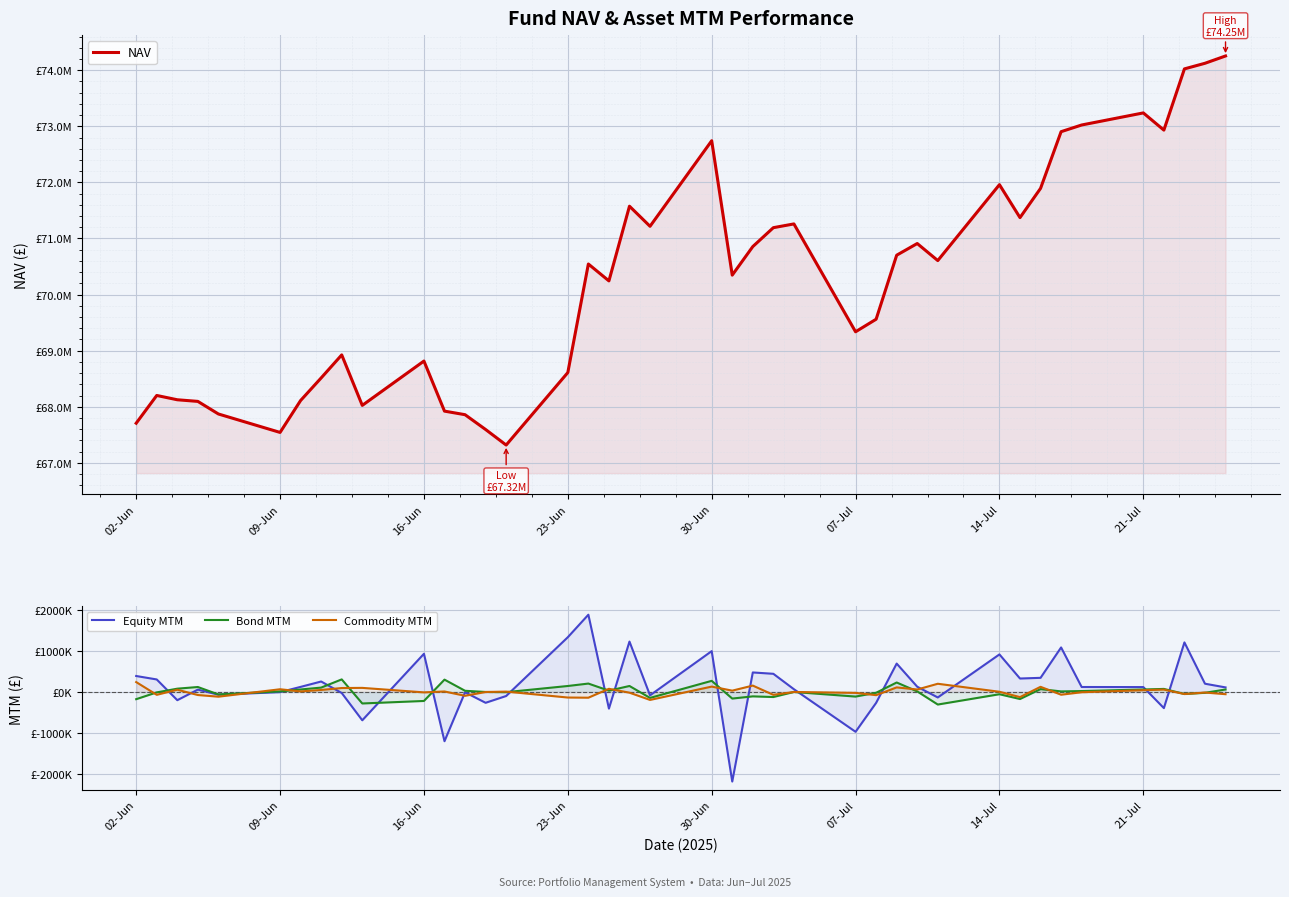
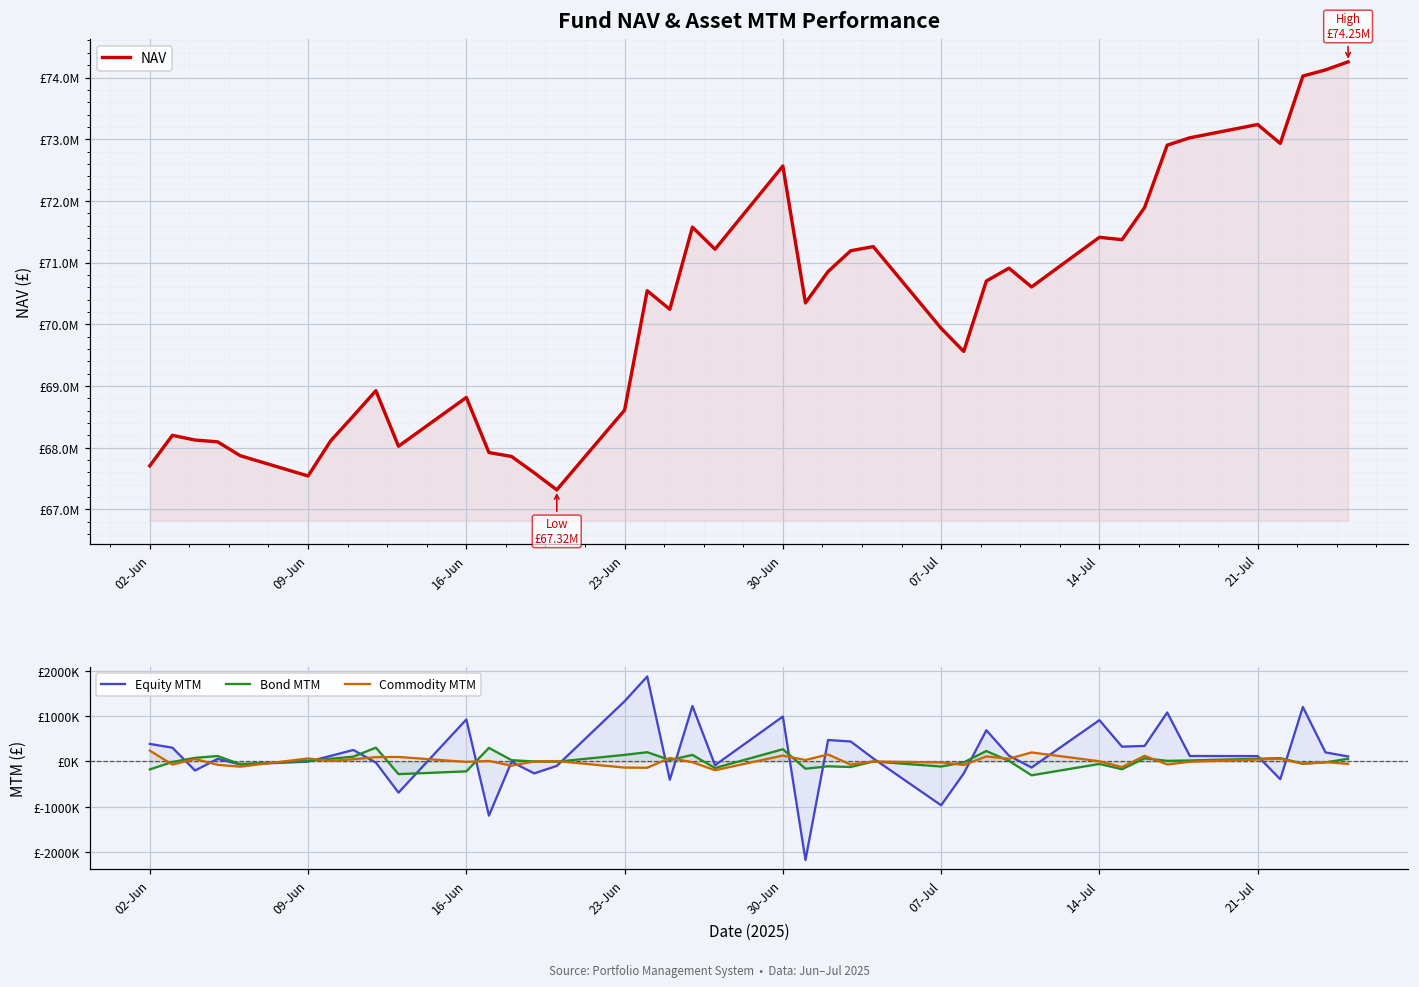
Fund NAV & Asset MTM Performance, 30-Jun: £72700000 -> £72600000
Fund NAV & Asset MTM Performance, 07-Jul: £69300000 -> £69900000
Fund NAV & Asset MTM Performance, 14-Jul: £72000000 -> £71400000
